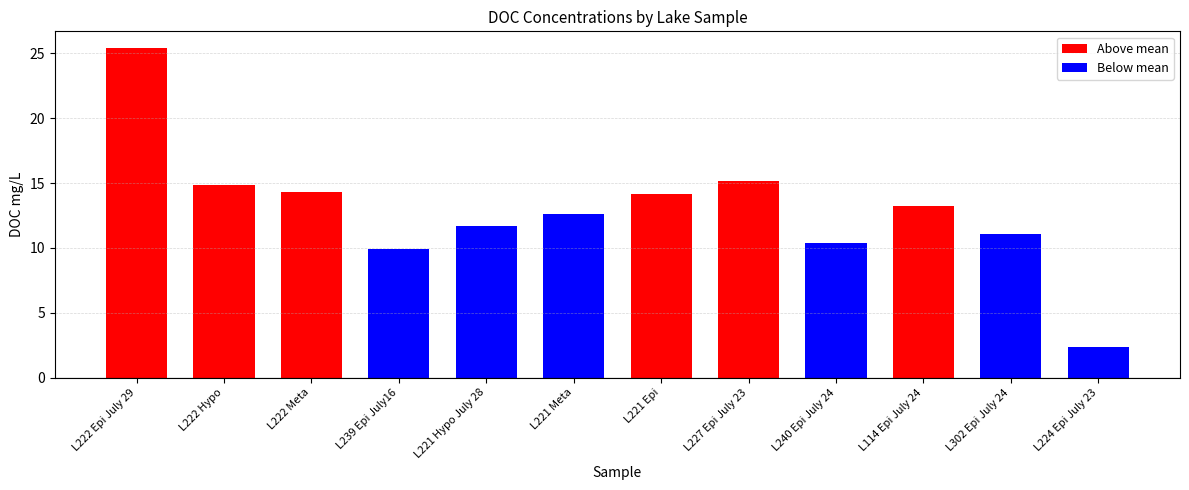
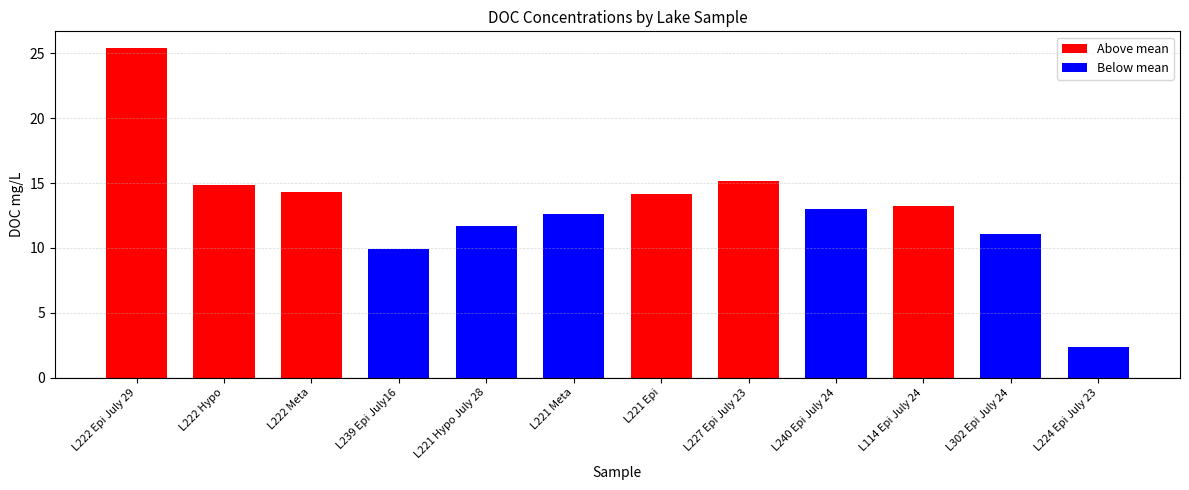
L240 Epi July 24: 10.4 -> 13.0
